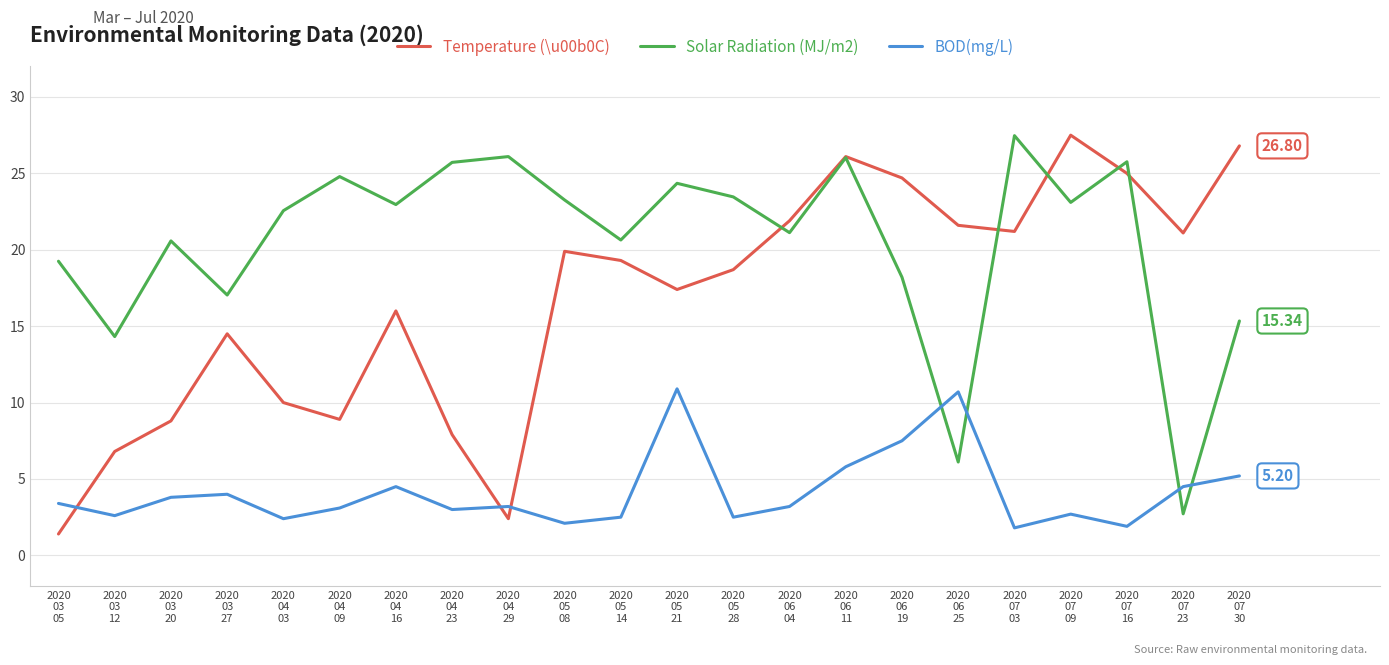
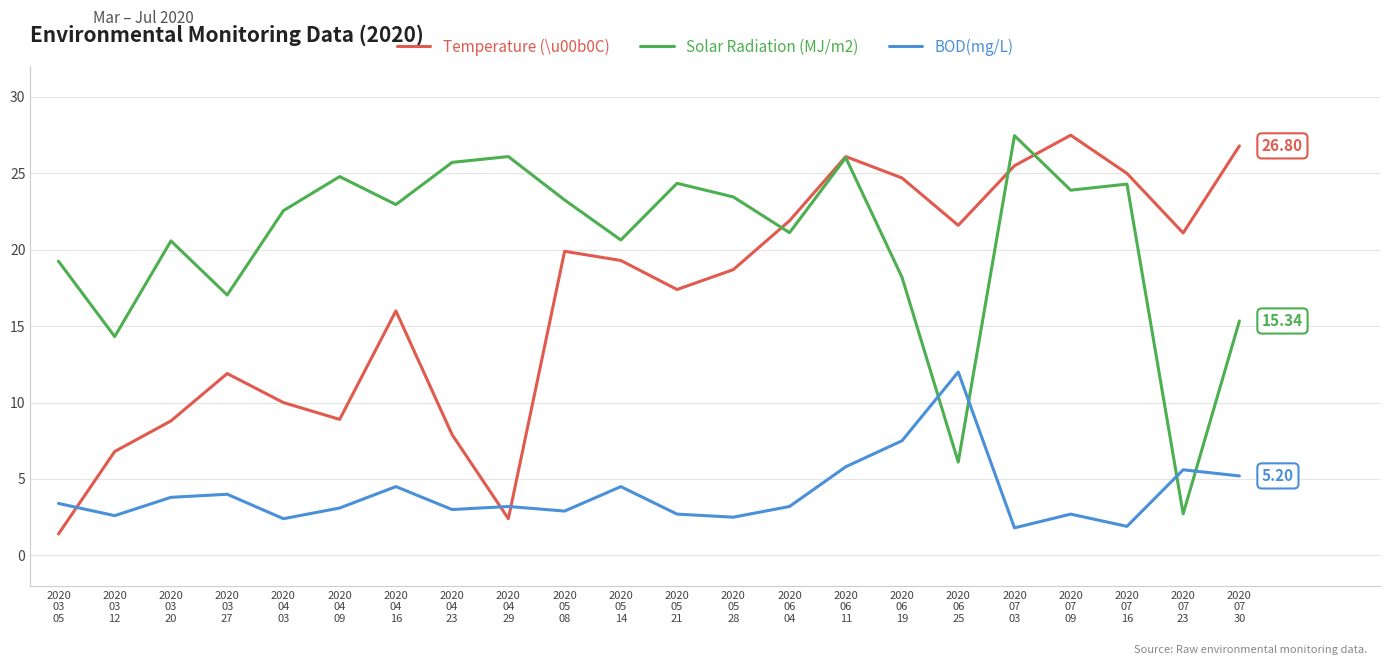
Temperature (\u00b0C), 2020 03 27: 14.5 -> 11.9
BOD(mg/L), 2020 05 08: 2.1 -> 2.9
BOD(mg/L), 2020 05 14: 2.5 -> 4.5
BOD(mg/L), 2020 05 21: 10.9 -> 2.7
BOD(mg/L), 2020 06 25: 10.7 -> 12.0
Temperature (\u00b0C), 2020 07 03: 21.2 -> 25.5
Solar Radiation (MJ/m2), 2020 07 09: 23.1 -> 23.9
Solar Radiation (MJ/m2), 2020 07 16: 25.8 -> 24.3
BOD(mg/L), 2020 07 23: 4.5 -> 5.6
